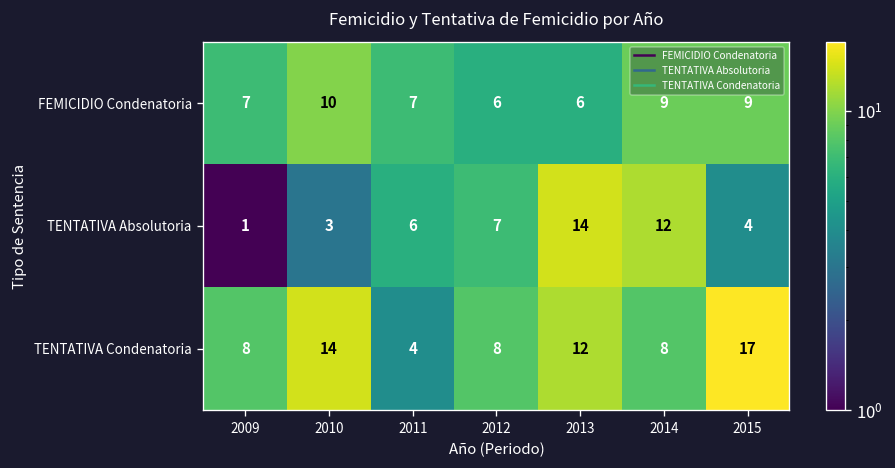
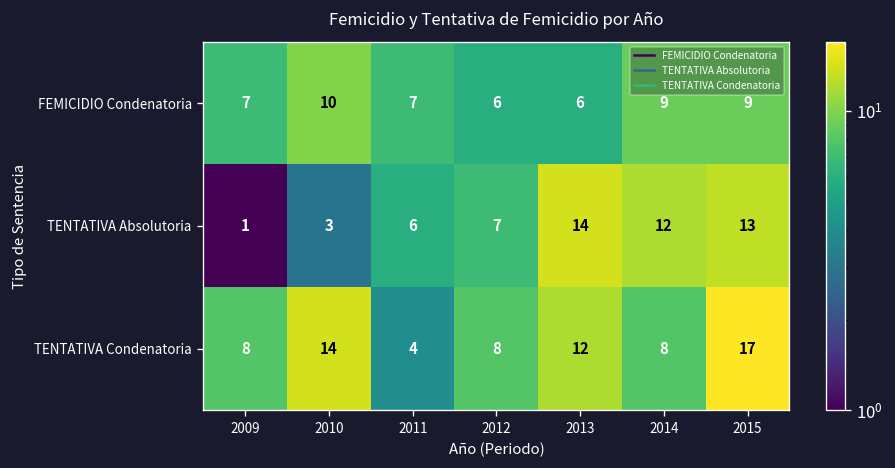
TENTATIVA Absolutoria, 2015: 4 -> 13
